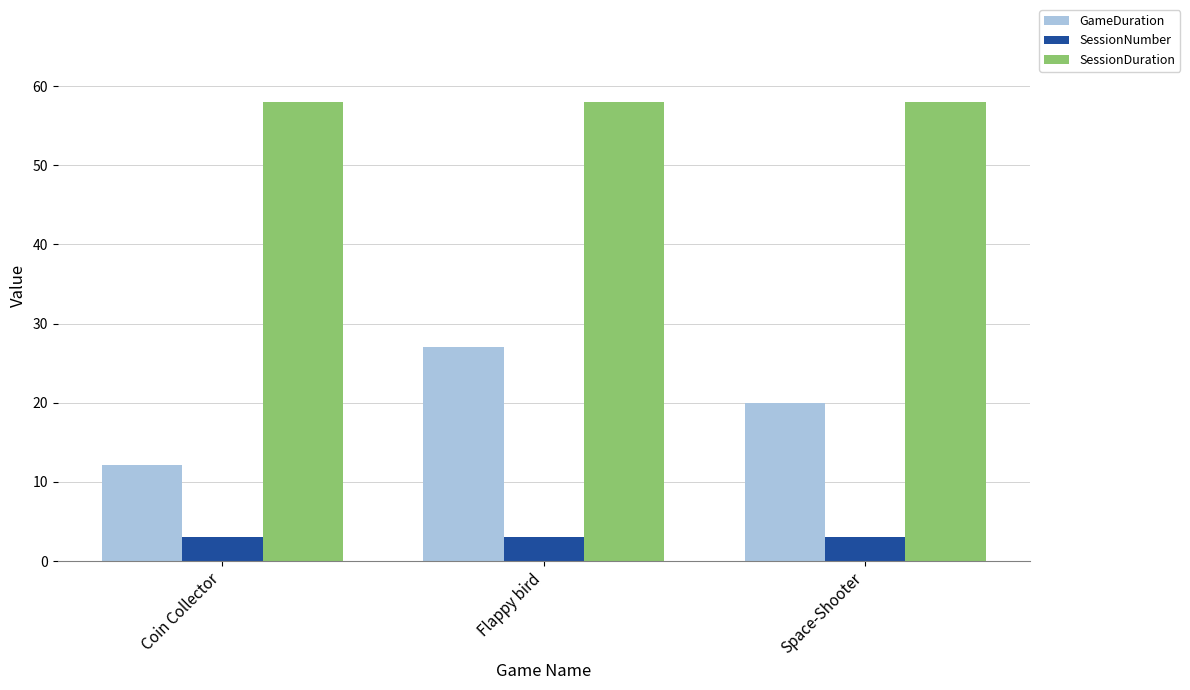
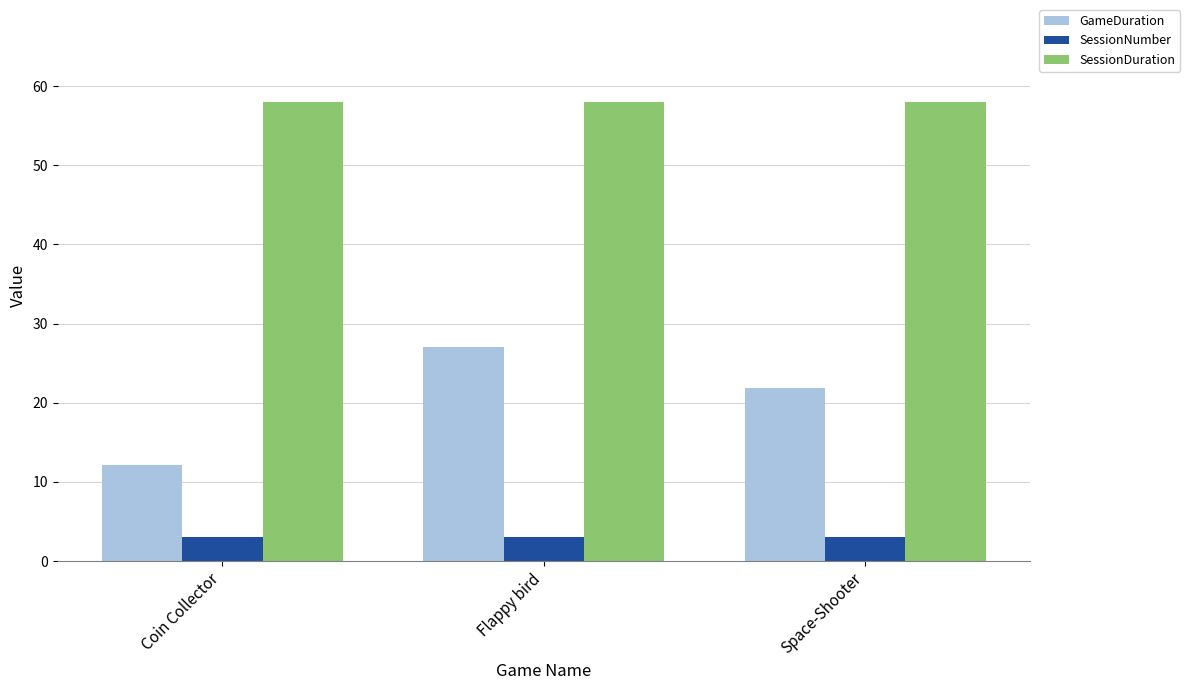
GameDuration, Space-Shooter: 20 -> 22
